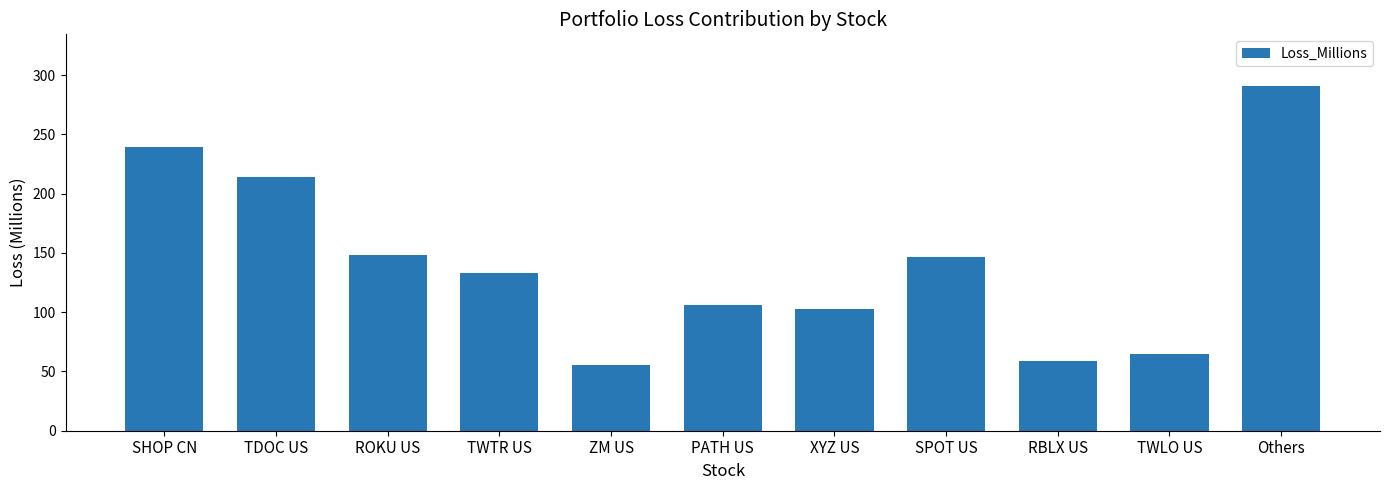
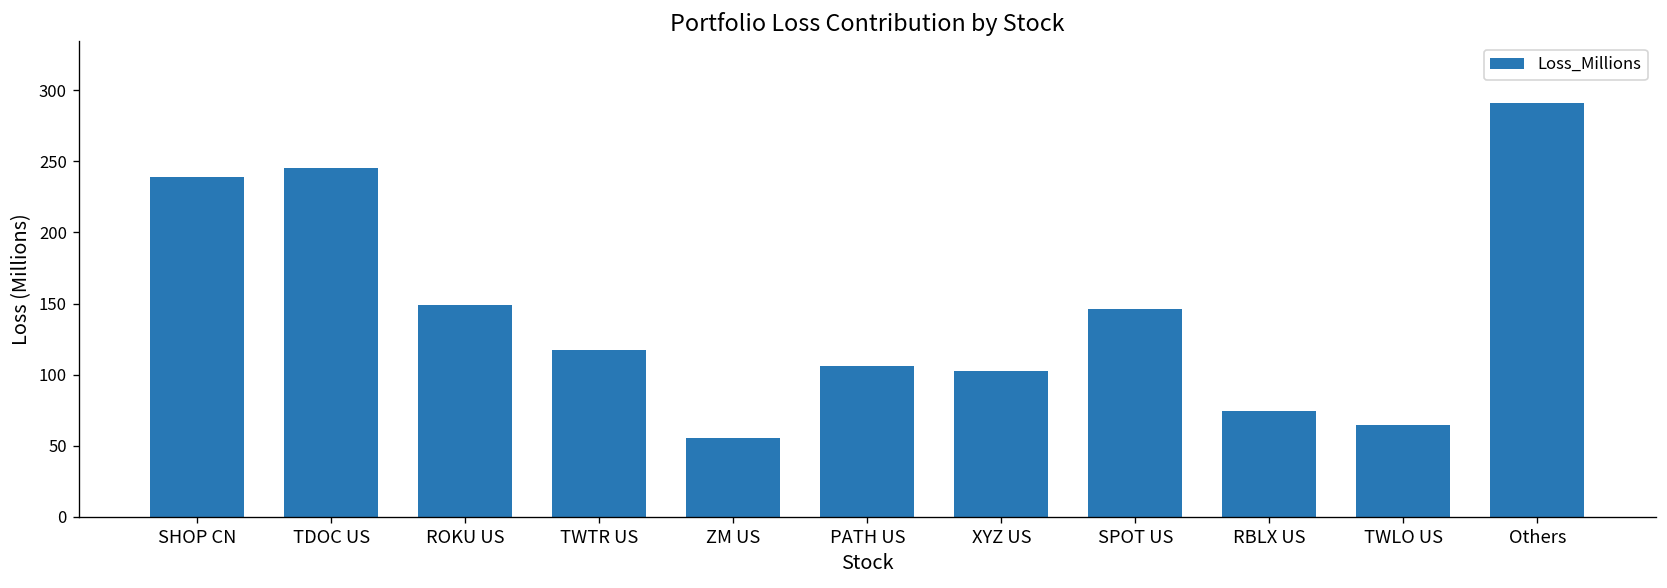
TDOC US: 215 -> 245
TWTR US: 133 -> 118
RBLX US: 59 -> 74
